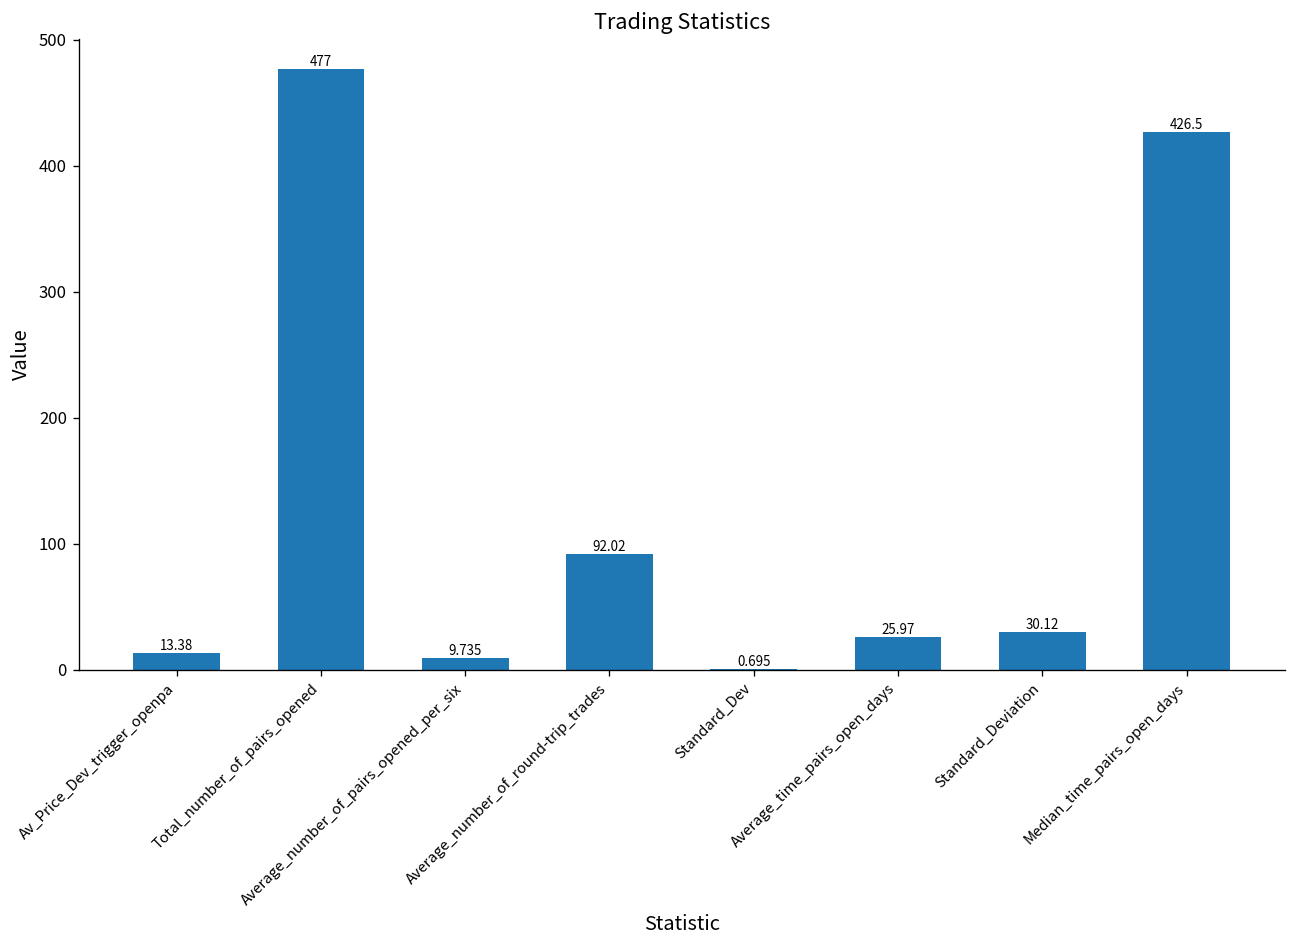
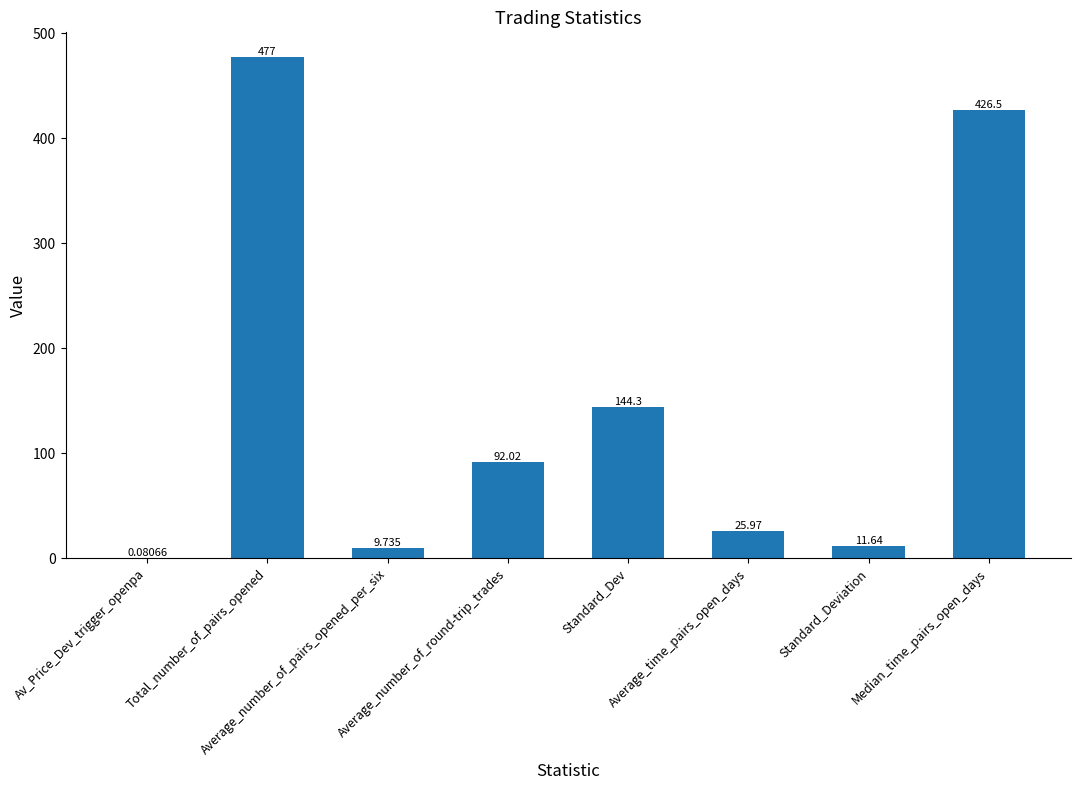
Av_Price_Dev_trigger_openpa: 13.38 -> 0.08066
Standard_Dev: 0.695 -> 144.3
Standard_Deviation: 30.12 -> 11.64
